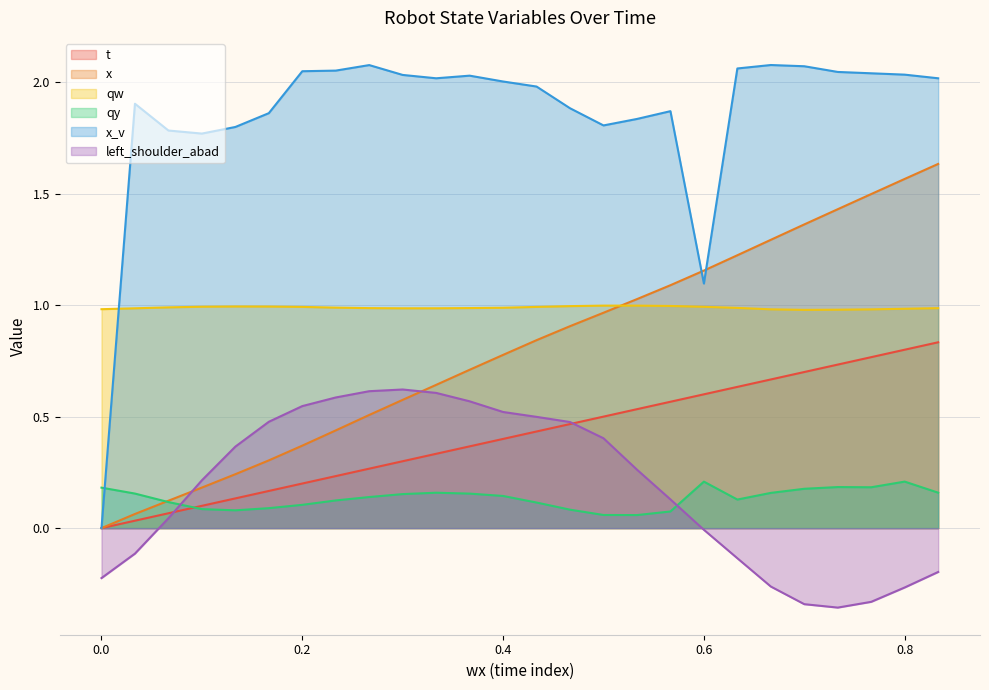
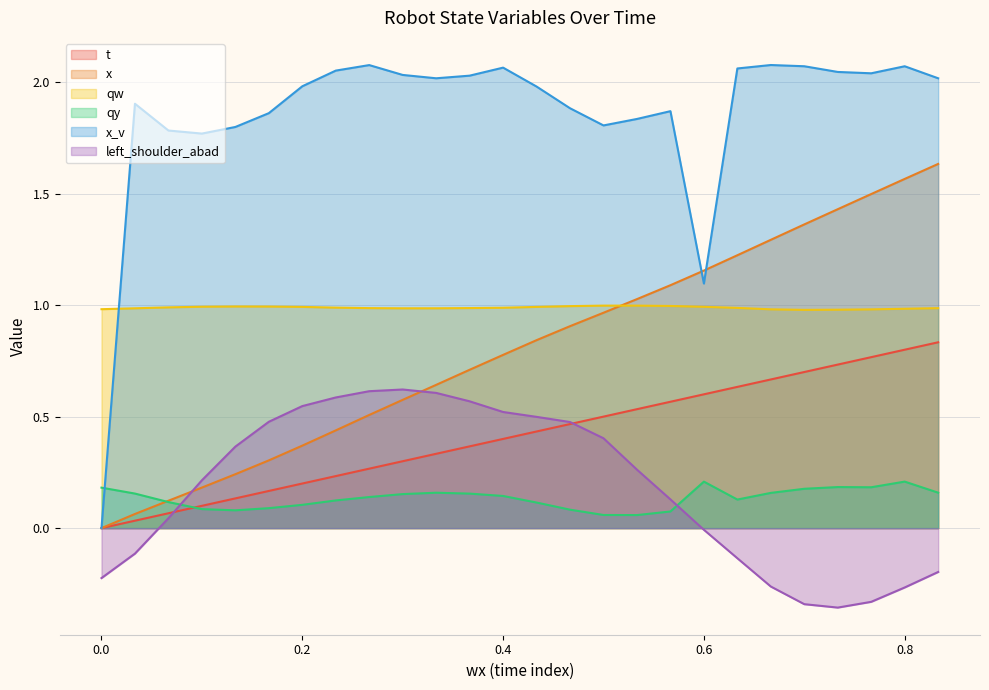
x_v, 0.2: 2.05 -> 1.98
x_v, 0.4: 2.00 -> 2.06
x_v, 0.8: 2.03 -> 2.07
